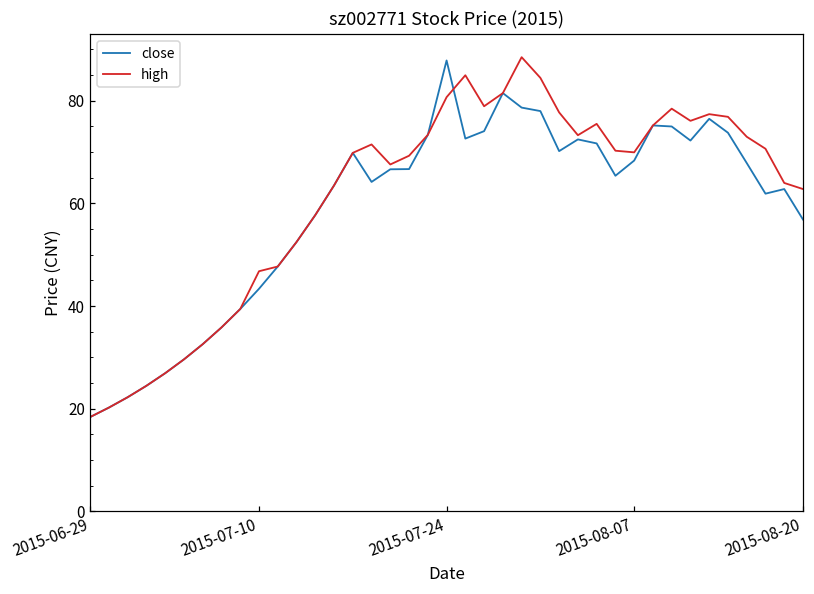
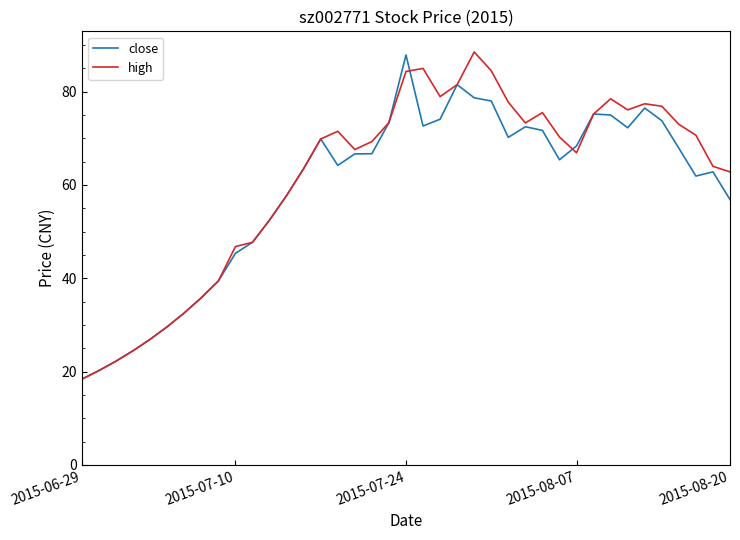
close, 2015-07-10: 43 -> 45
high, 2015-07-24: 81 -> 84
high, 2015-08-07: 70 -> 67
